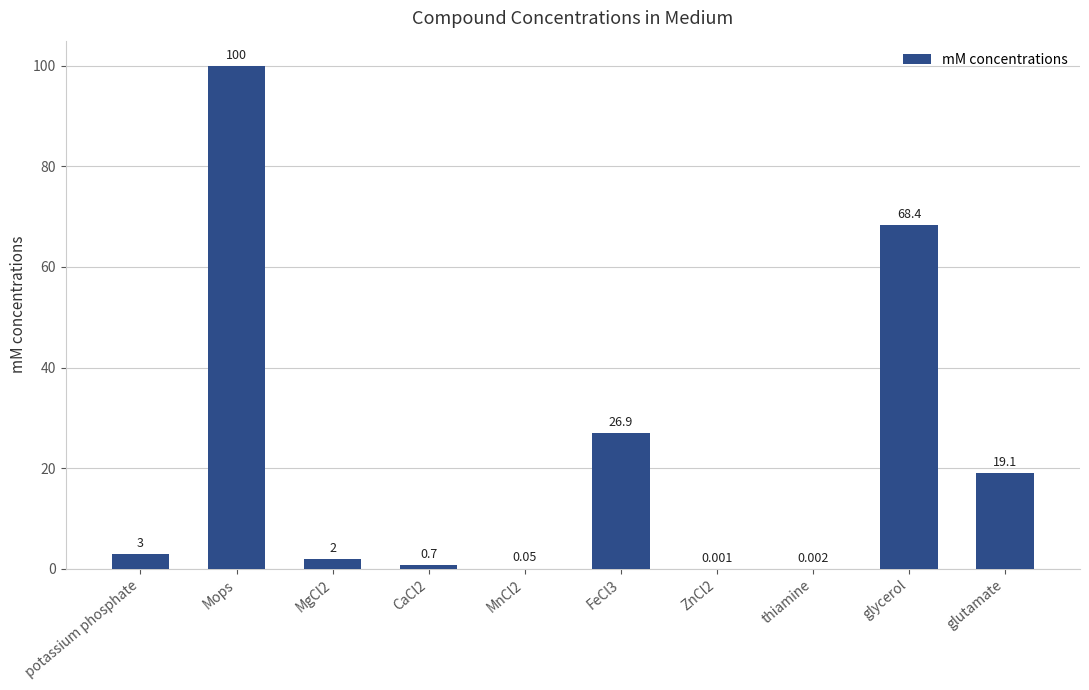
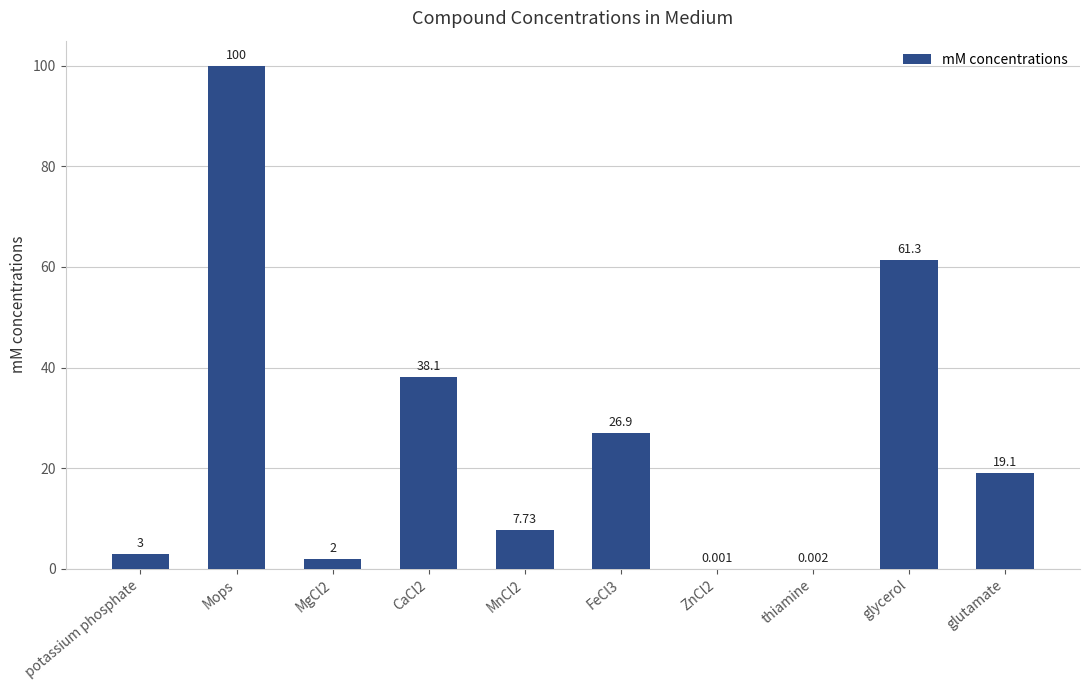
CaCl2: 0.7 -> 38.1
MnCl2: 0.05 -> 7.73
glycerol: 68.4 -> 61.3
